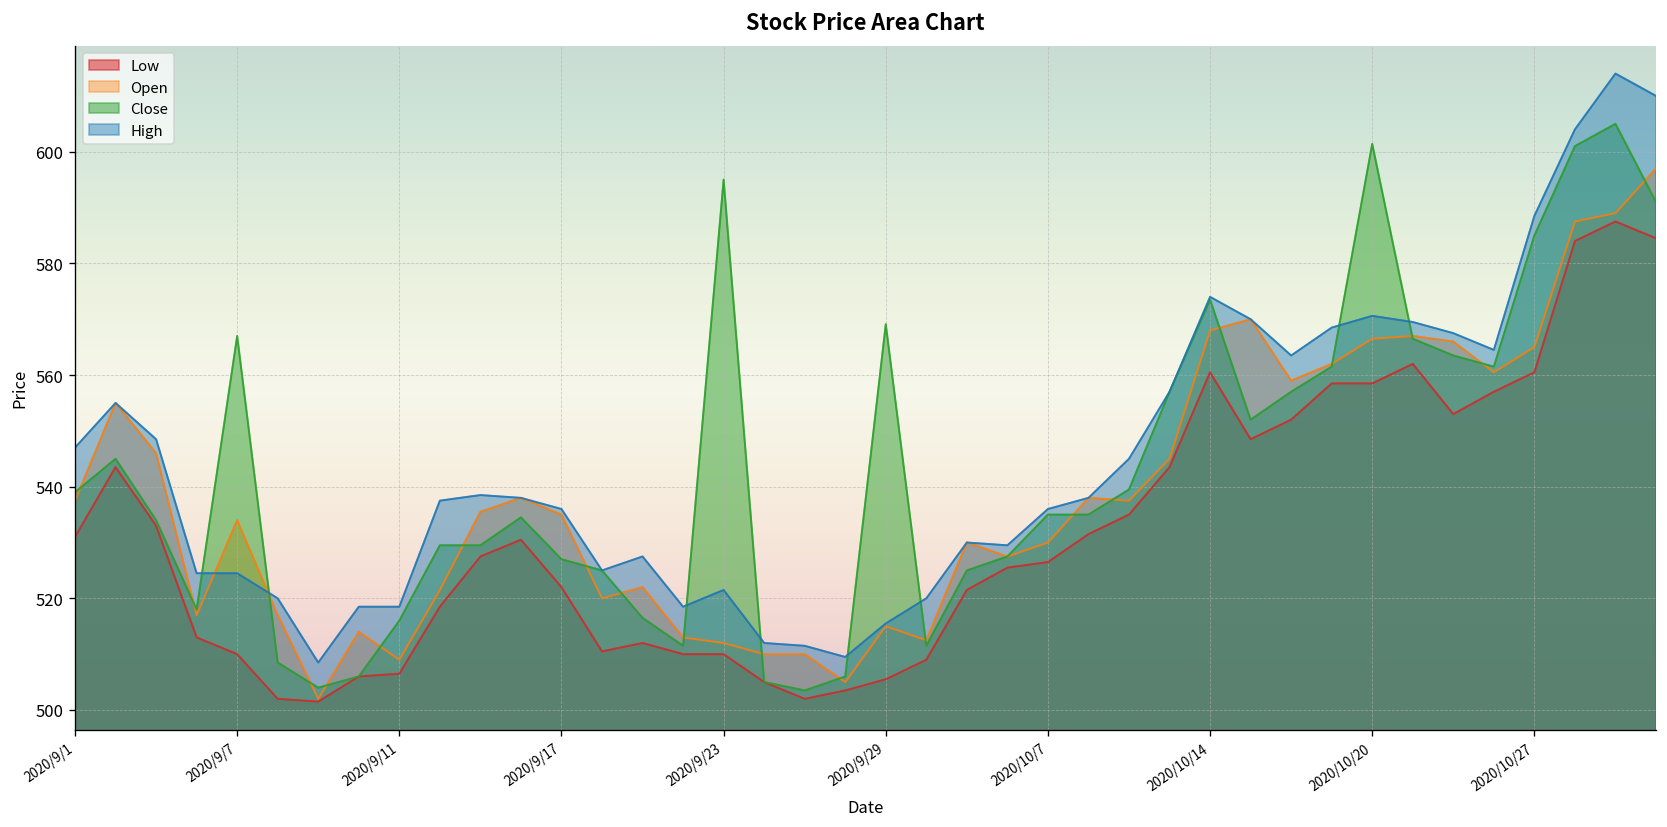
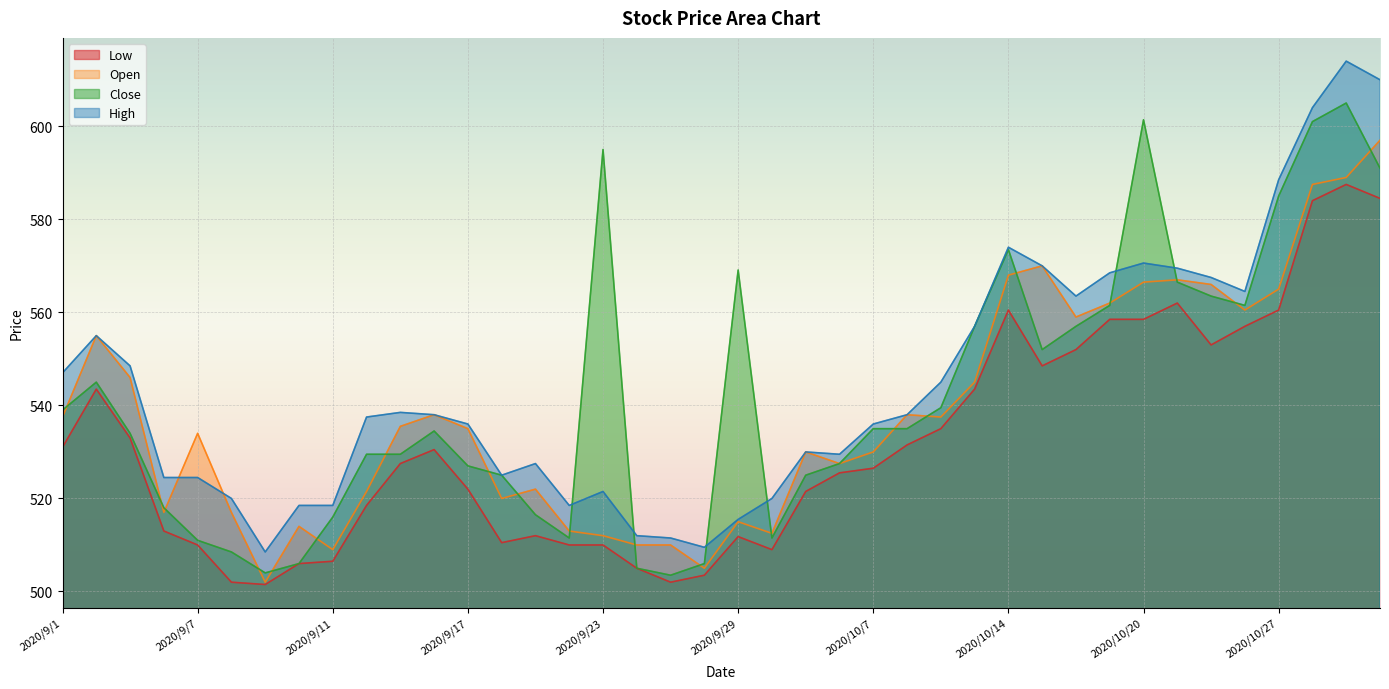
Close, 2020/9/7: 567 -> 511
Low, 2020/9/29: 506 -> 512
